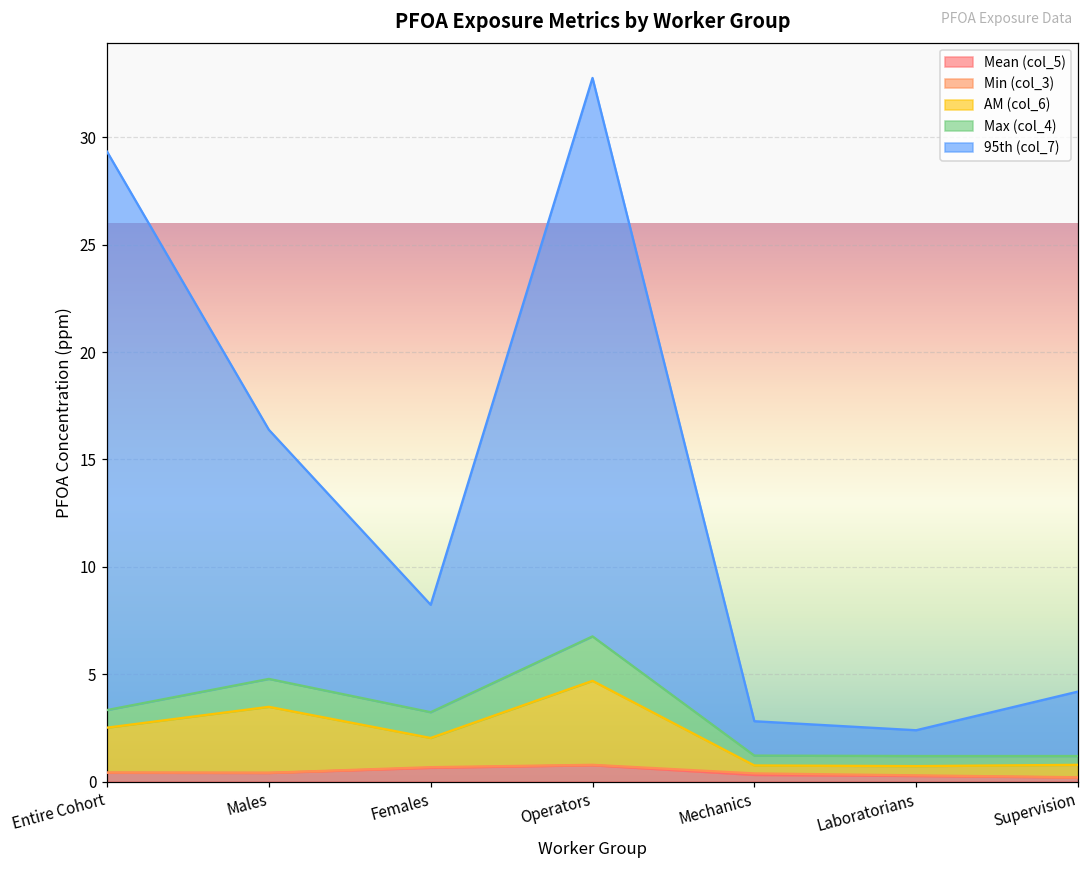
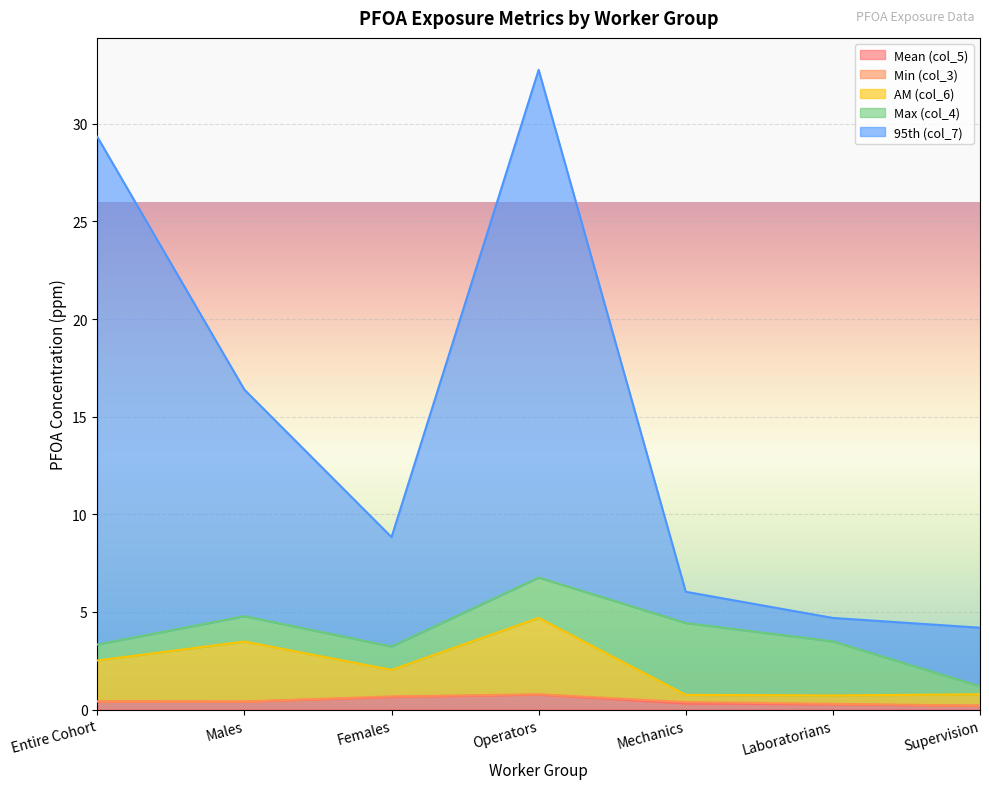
95th (col_7), Females: 5.0 -> 5.6
Max (col_4), Mechanics: 0.5 -> 3.7
Max (col_4), Laboratorians: 0.5 -> 2.8
